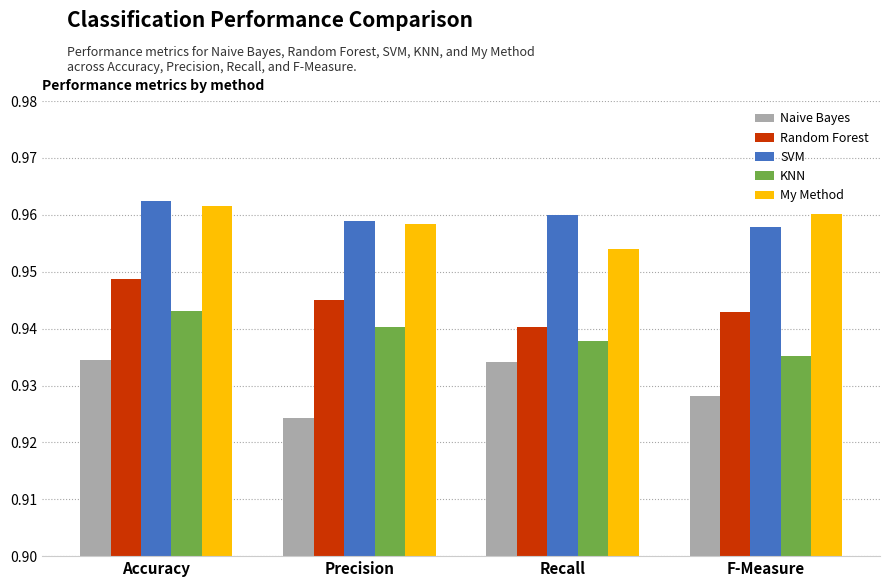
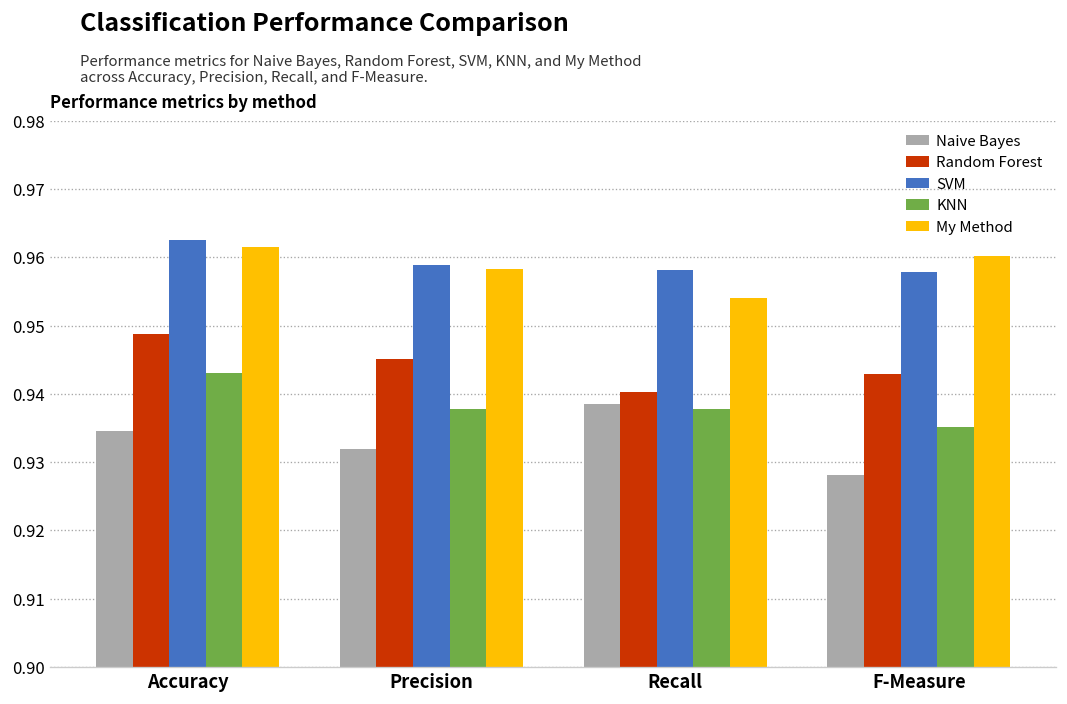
Naive Bayes, Precision: 0.924 -> 0.932
KNN, Precision: 0.940 -> 0.938
Naive Bayes, Recall: 0.934 -> 0.939
SVM, Recall: 0.960 -> 0.958
